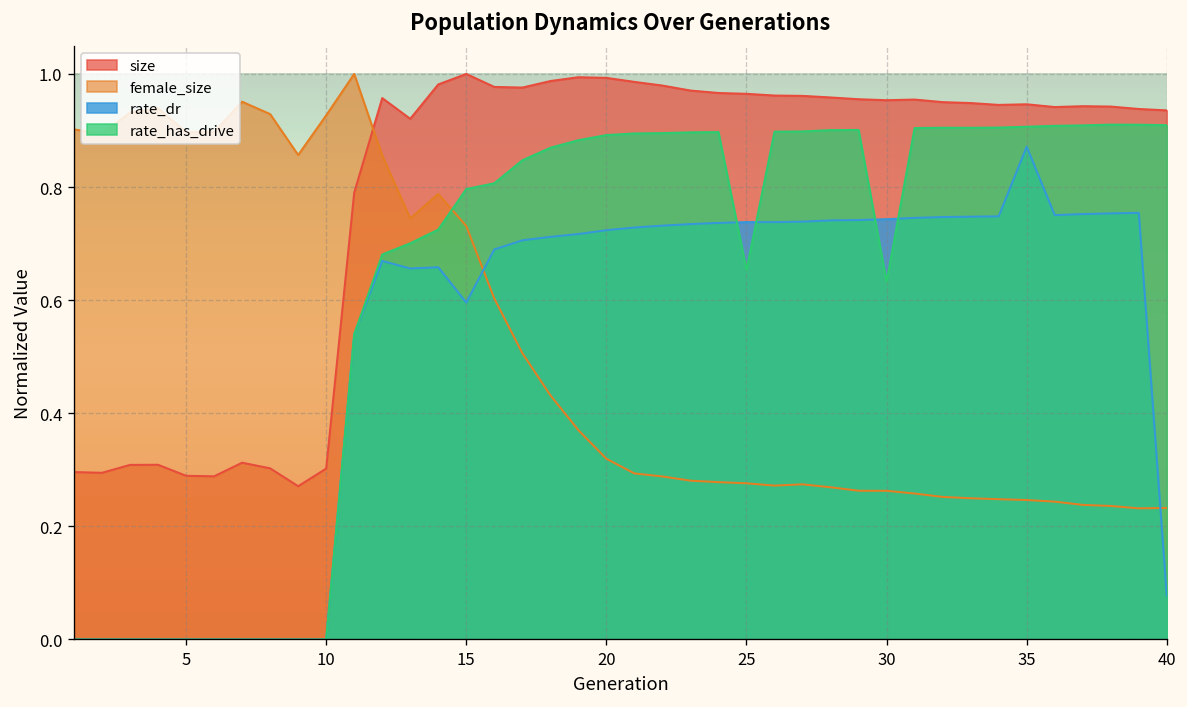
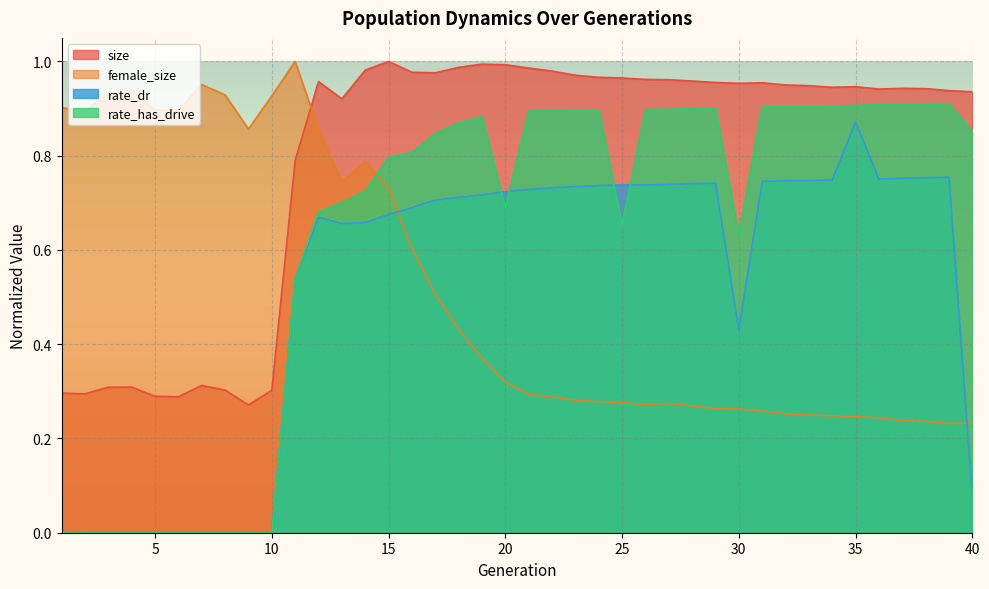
rate_dr, 15: 0.60 -> 0.68
rate_has_drive, 20: 0.89 -> 0.69
rate_dr, 30: 0.74 -> 0.43
rate_has_drive, 40: 0.91 -> 0.85
